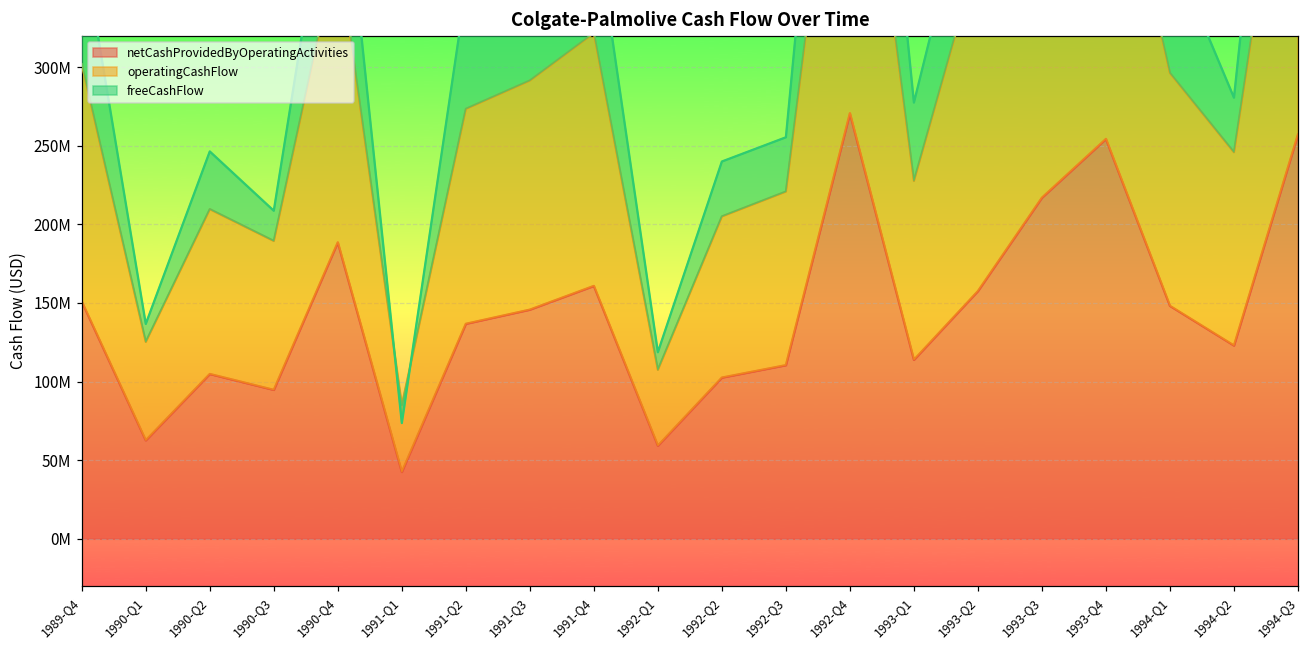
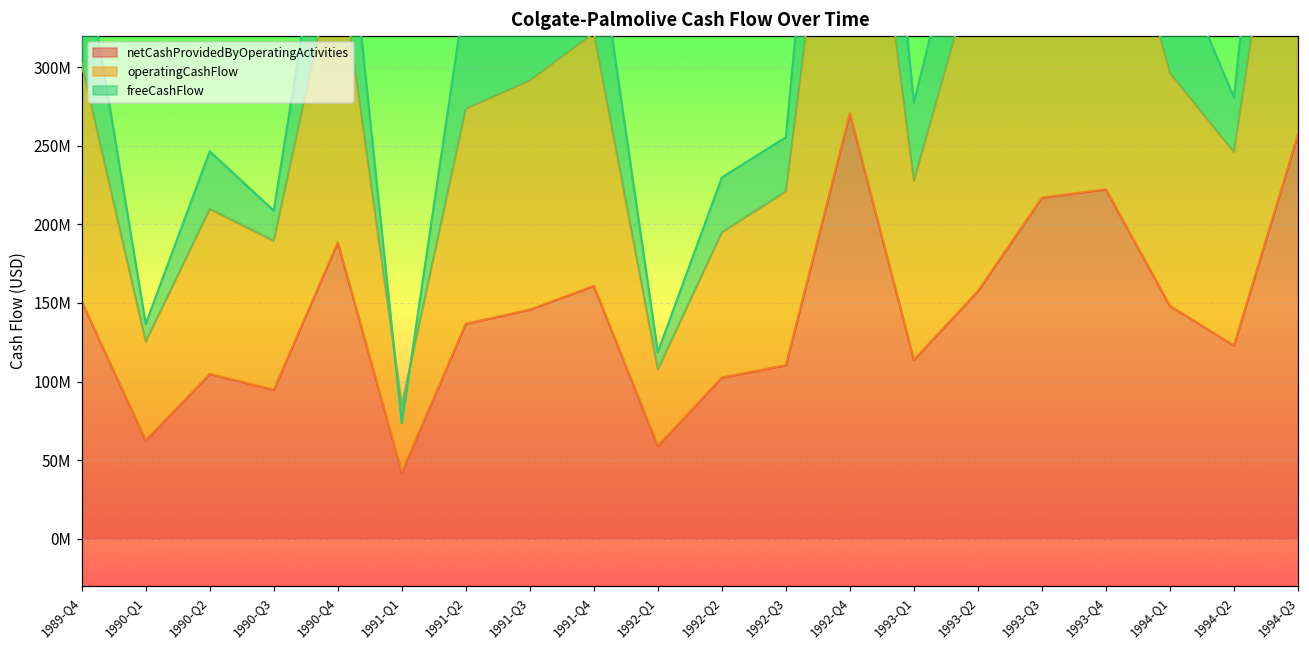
operatingCashFlow, 1992-Q2: 103000000 -> 92000000
netCashProvidedByOperatingActivities, 1993-Q4: 254000000 -> 222000000
